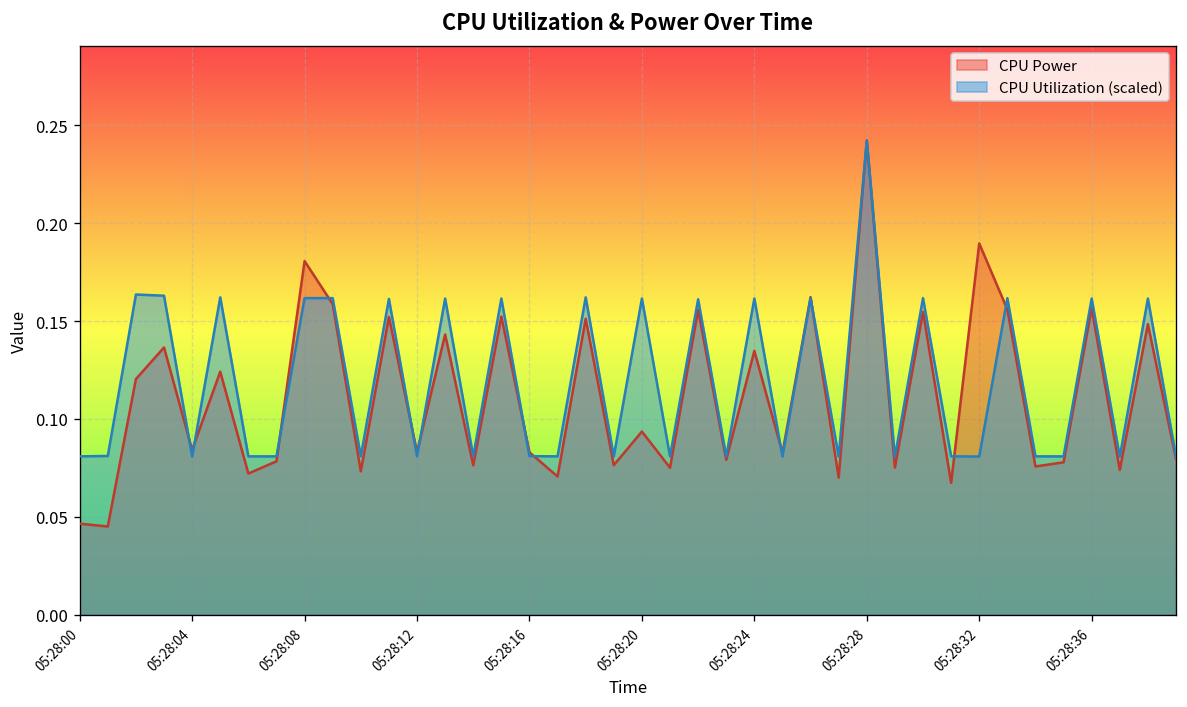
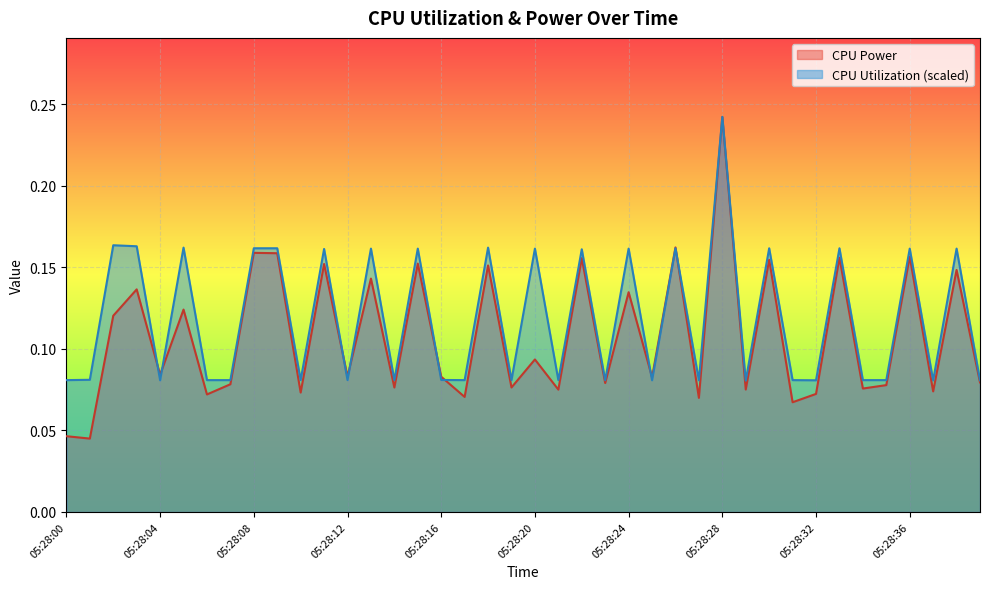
CPU Power, 05:28:08: 0.181 -> 0.159
CPU Power, 05:28:32: 0.190 -> 0.072
